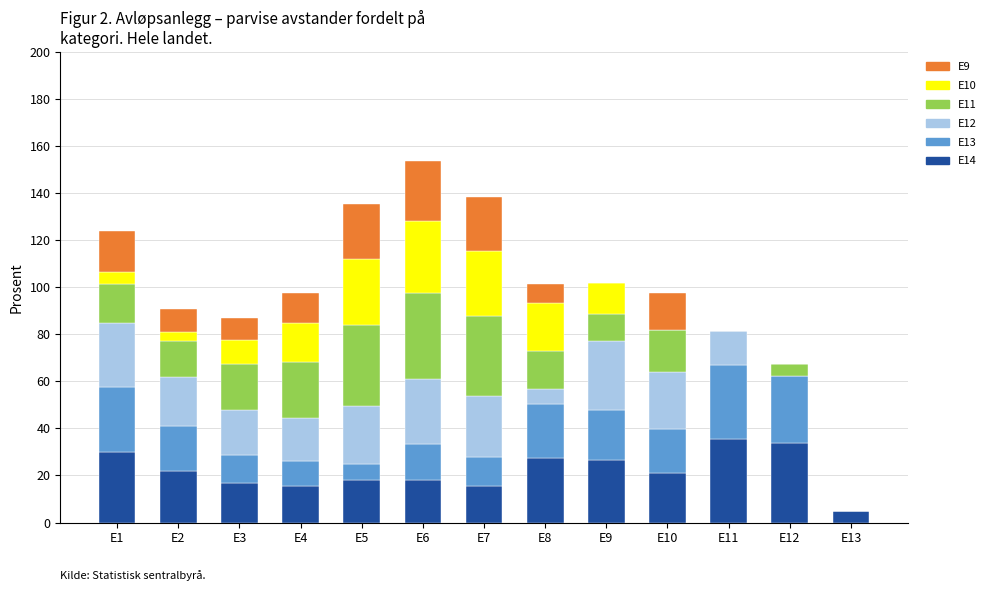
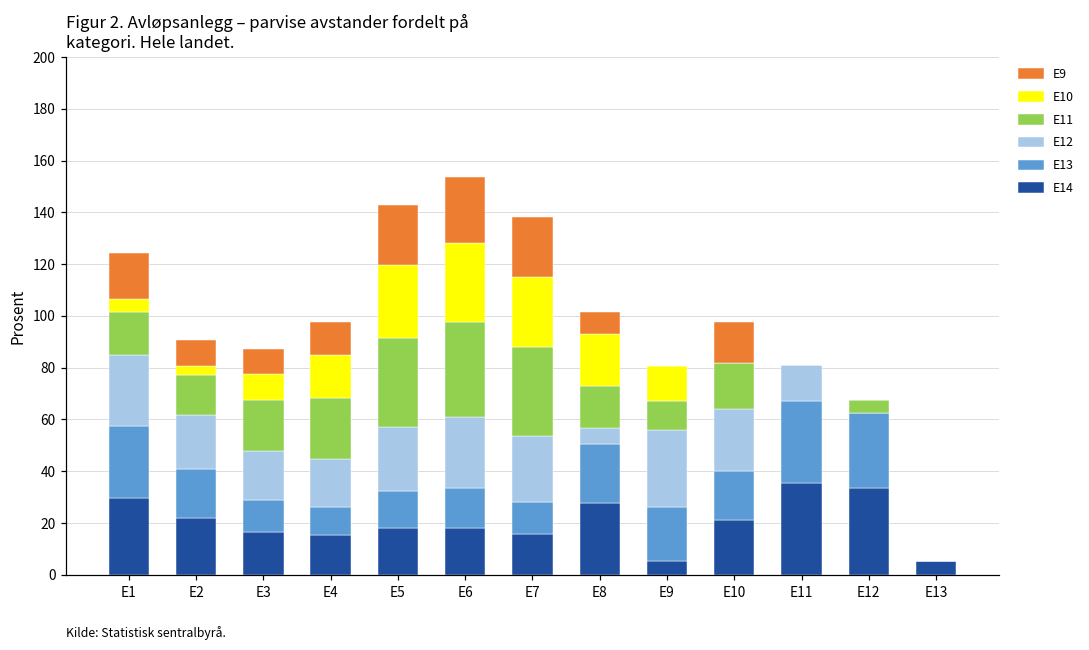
E13, E5: 7 -> 14
E14, E9: 27 -> 5
